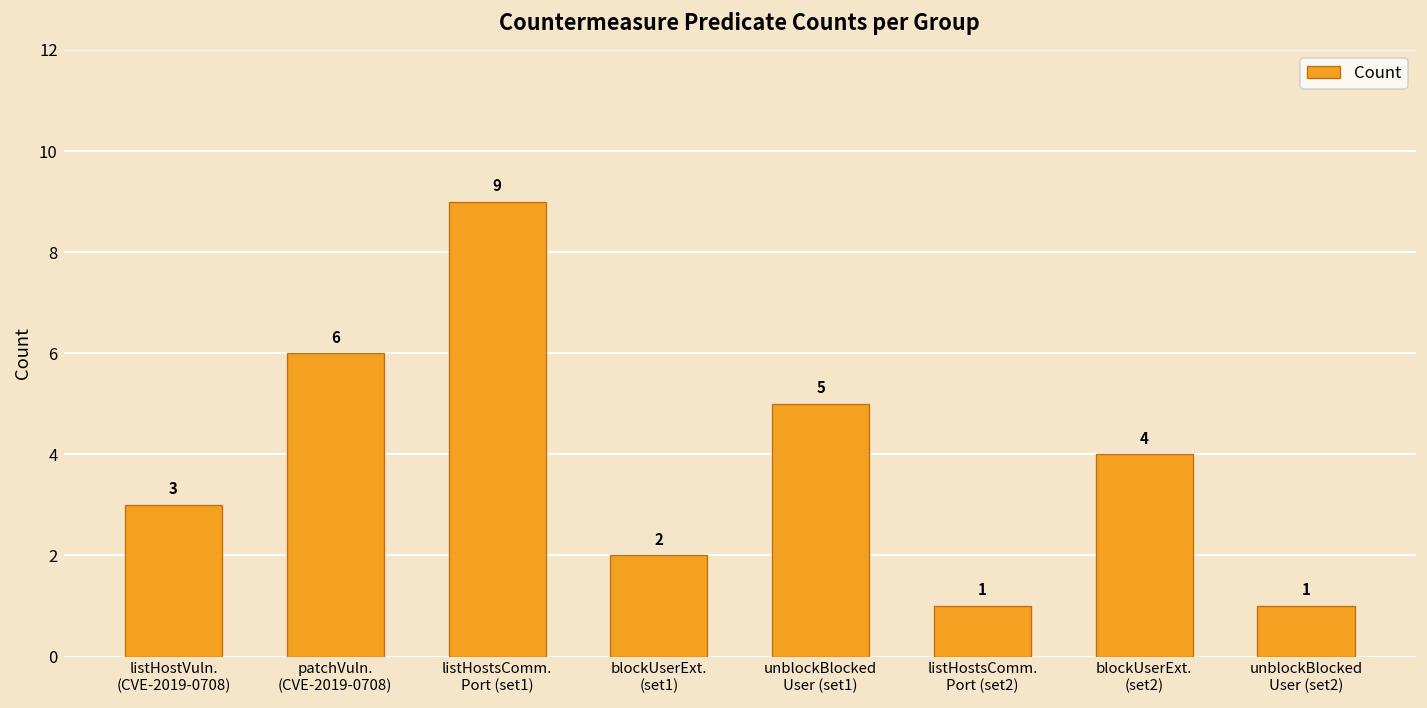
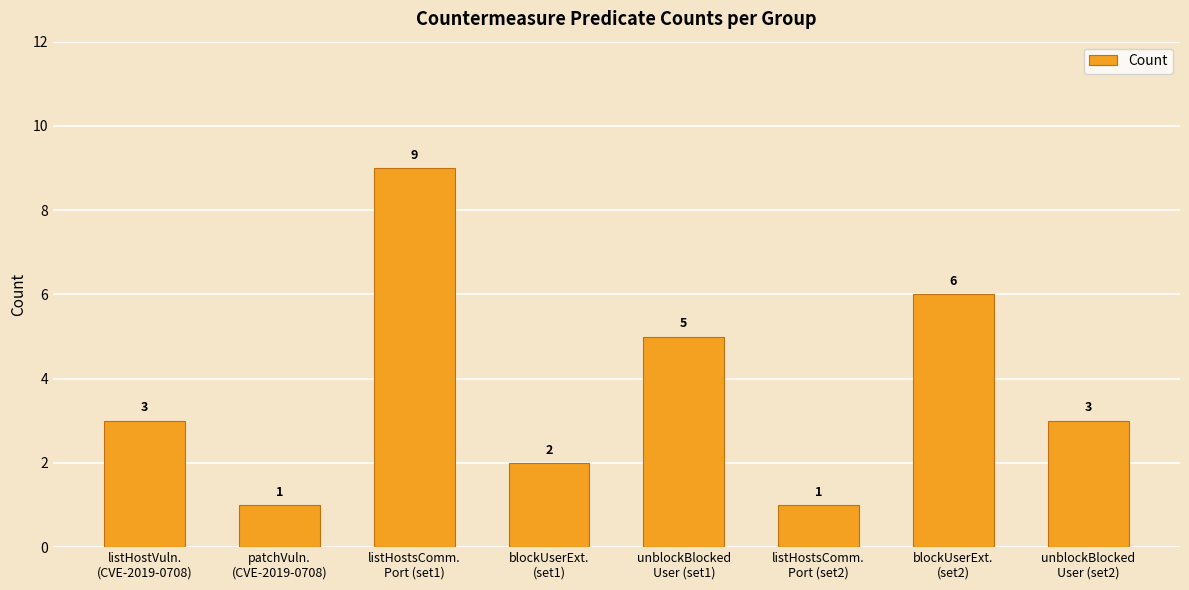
patchVuln. (CVE-2019-0708): 6 -> 1
blockUserExt. (set2): 4 -> 6
unblockBlocked User (set2): 1 -> 3
